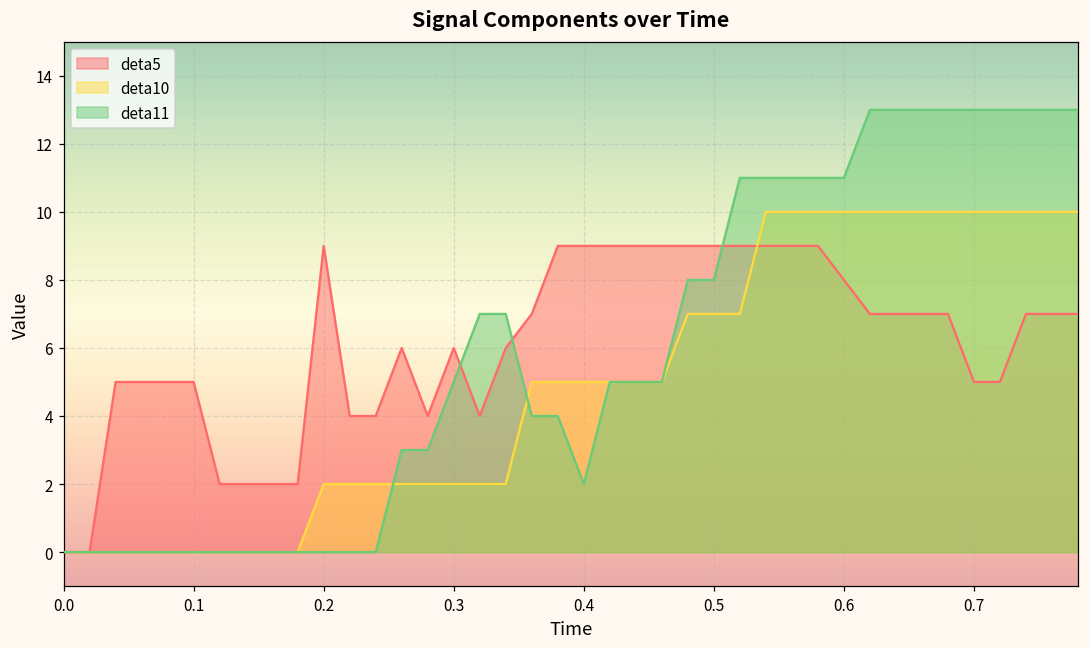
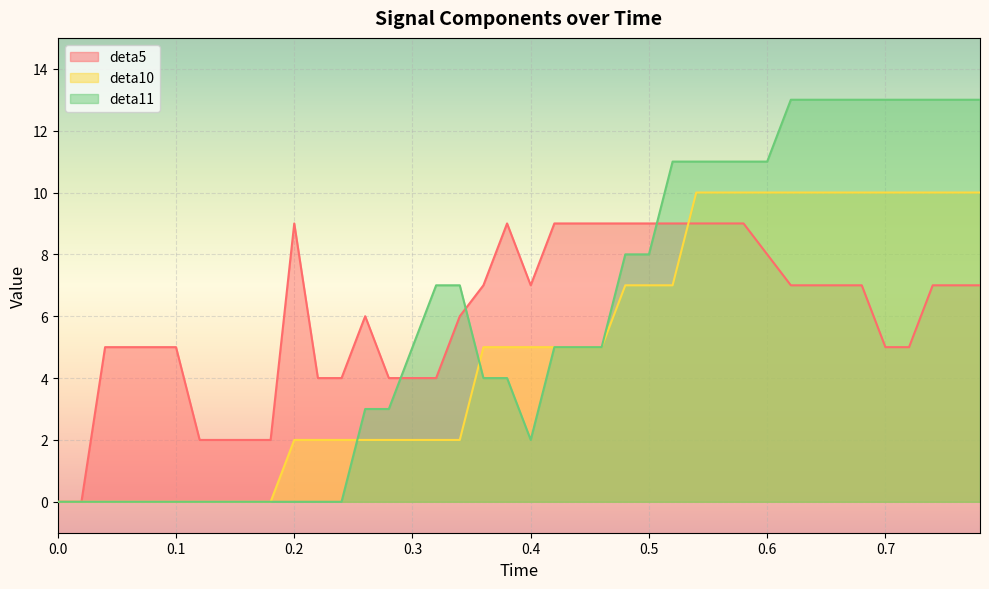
deta5, 0.3: 6 -> 4
deta5, 0.4: 9 -> 7
